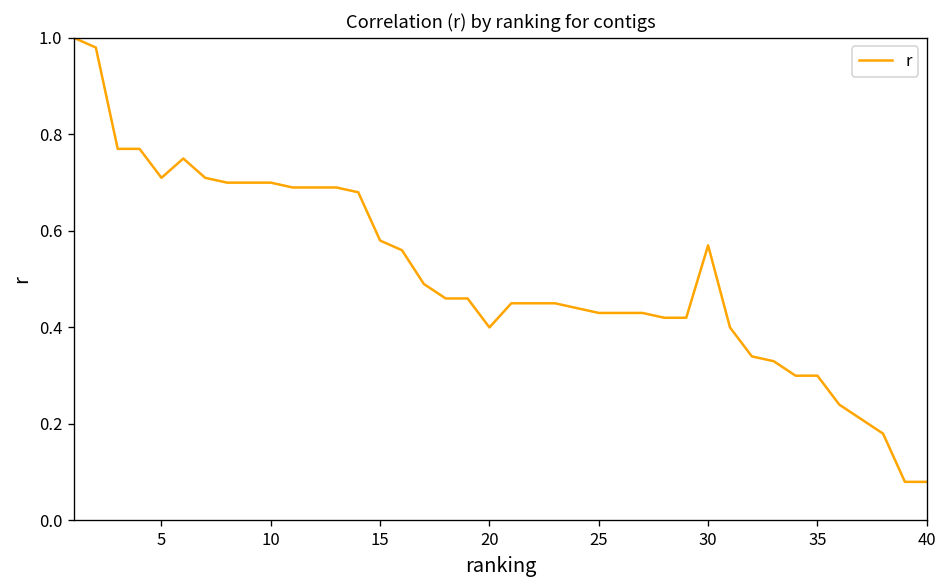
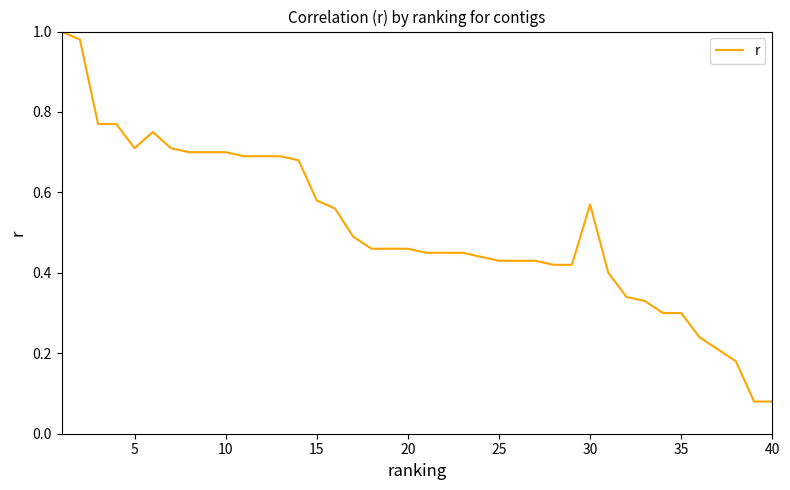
20: 0.40 -> 0.46
